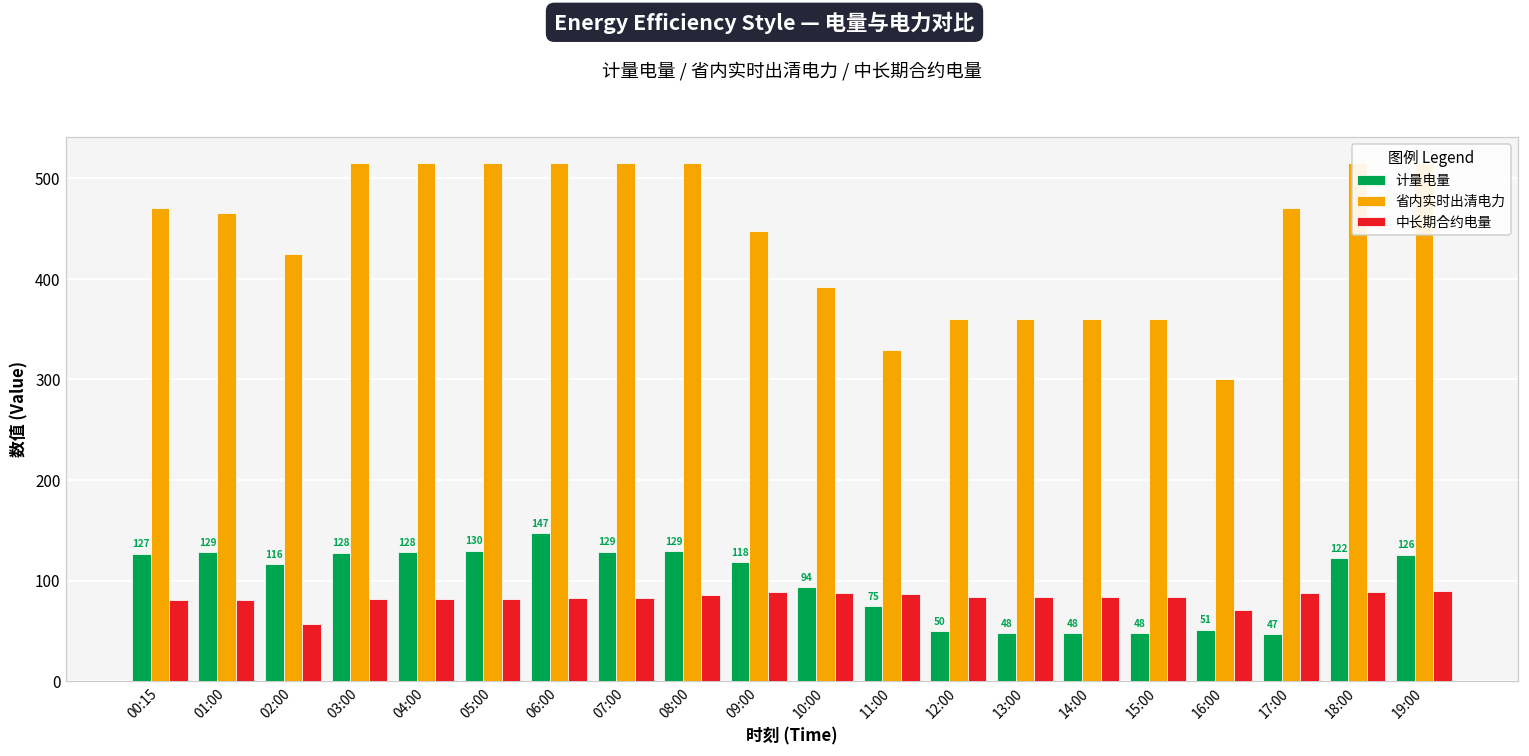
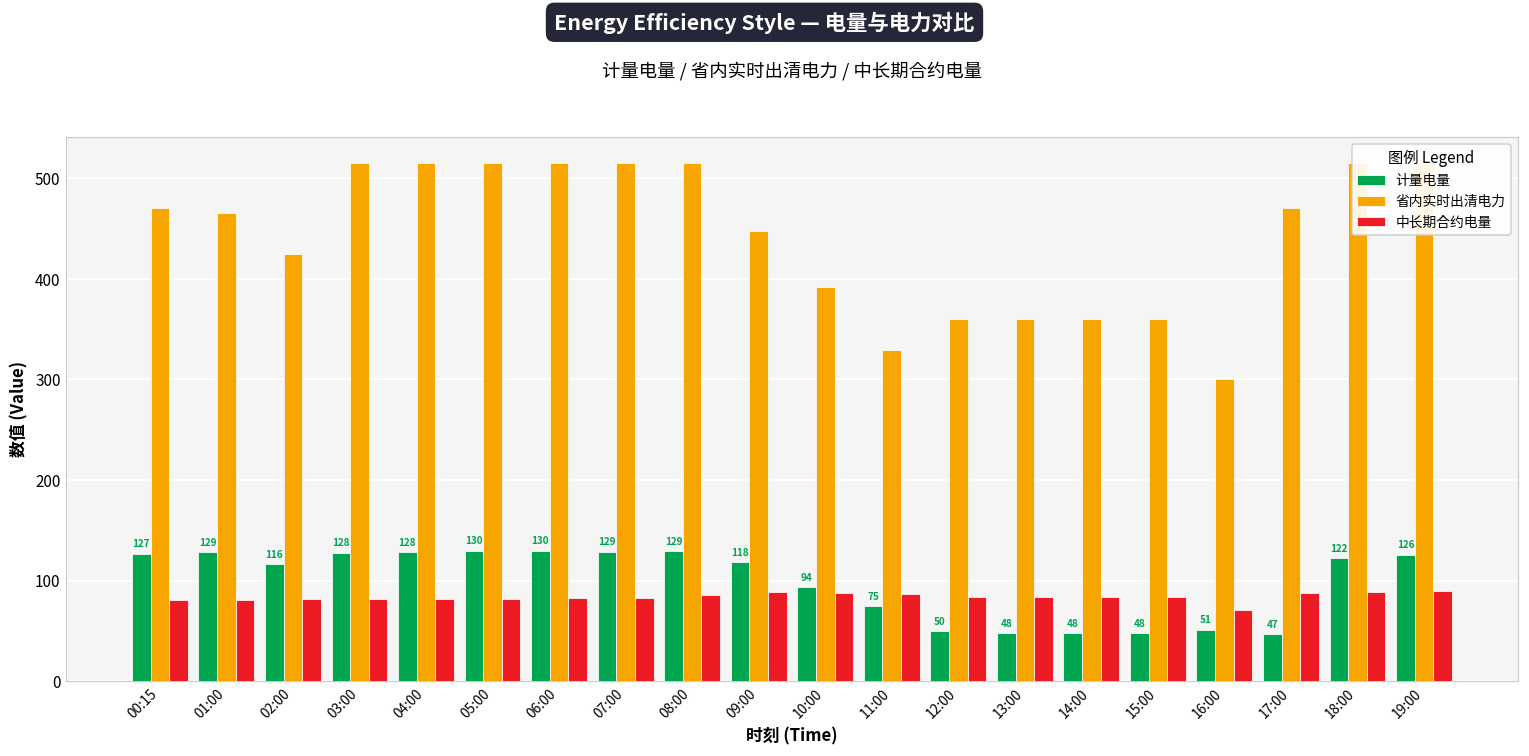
中长期合约电量, 02:00: 60 -> 80
计量电量, 06:00: 147 -> 130
